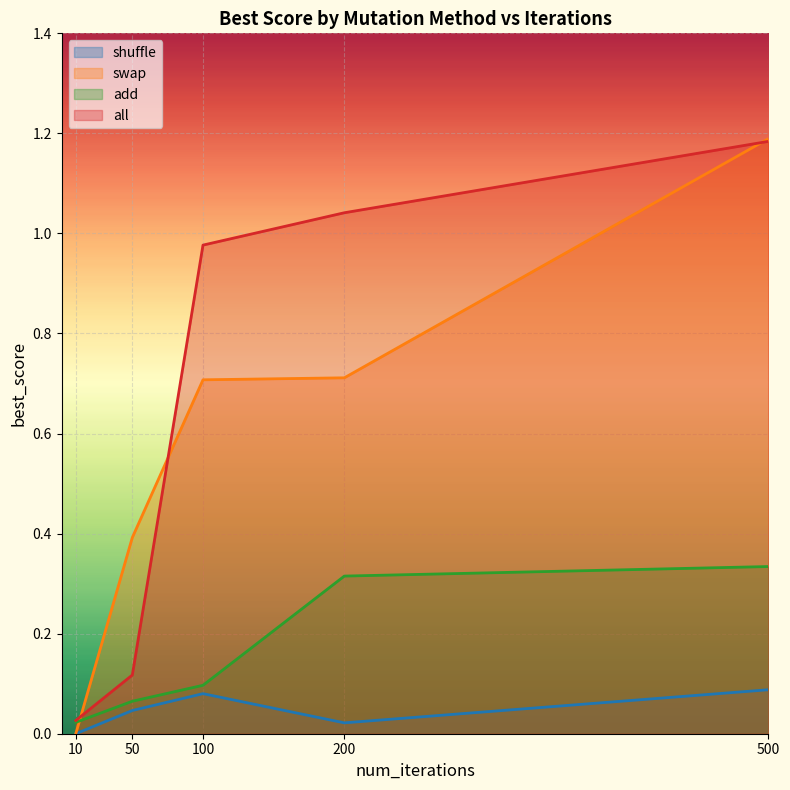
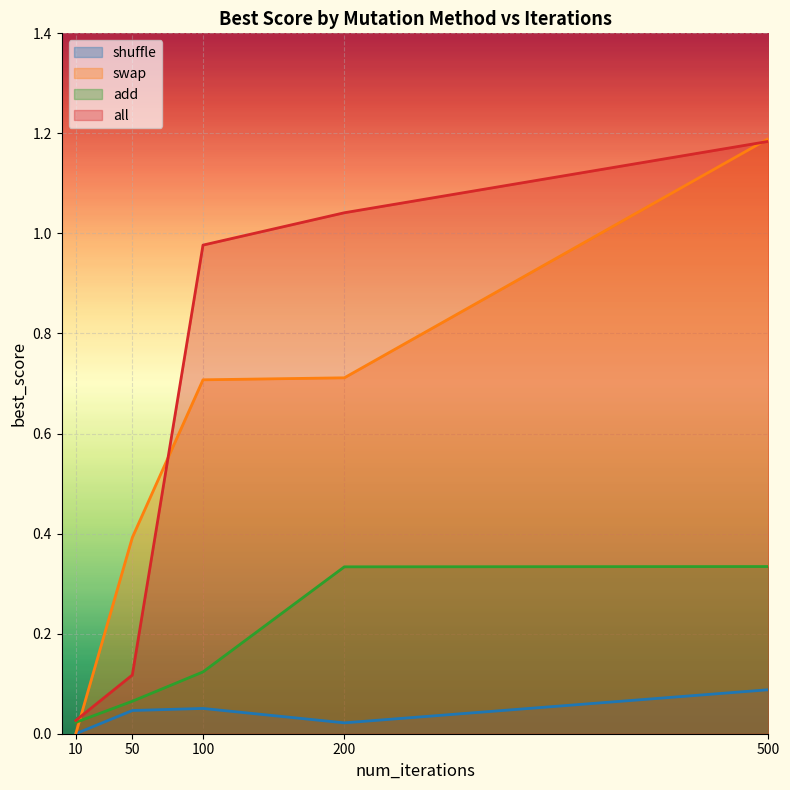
shuffle, 100: 0.08 -> 0.05
add, 100: 0.10 -> 0.12
add, 200: 0.32 -> 0.33
